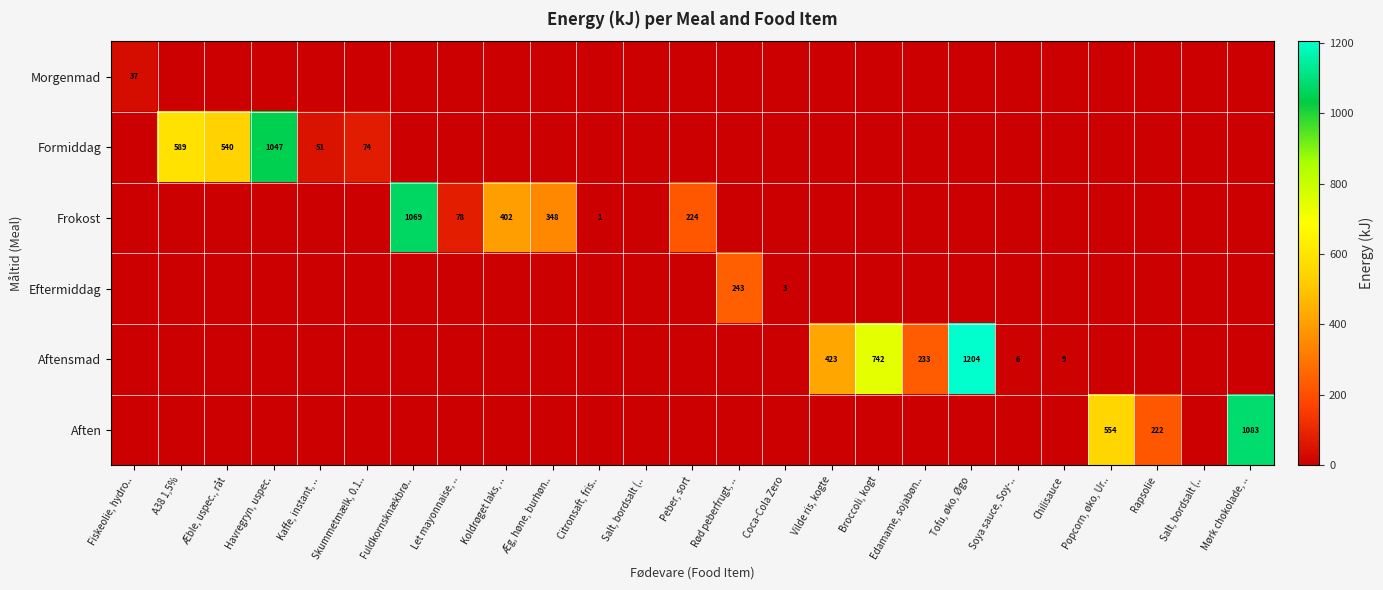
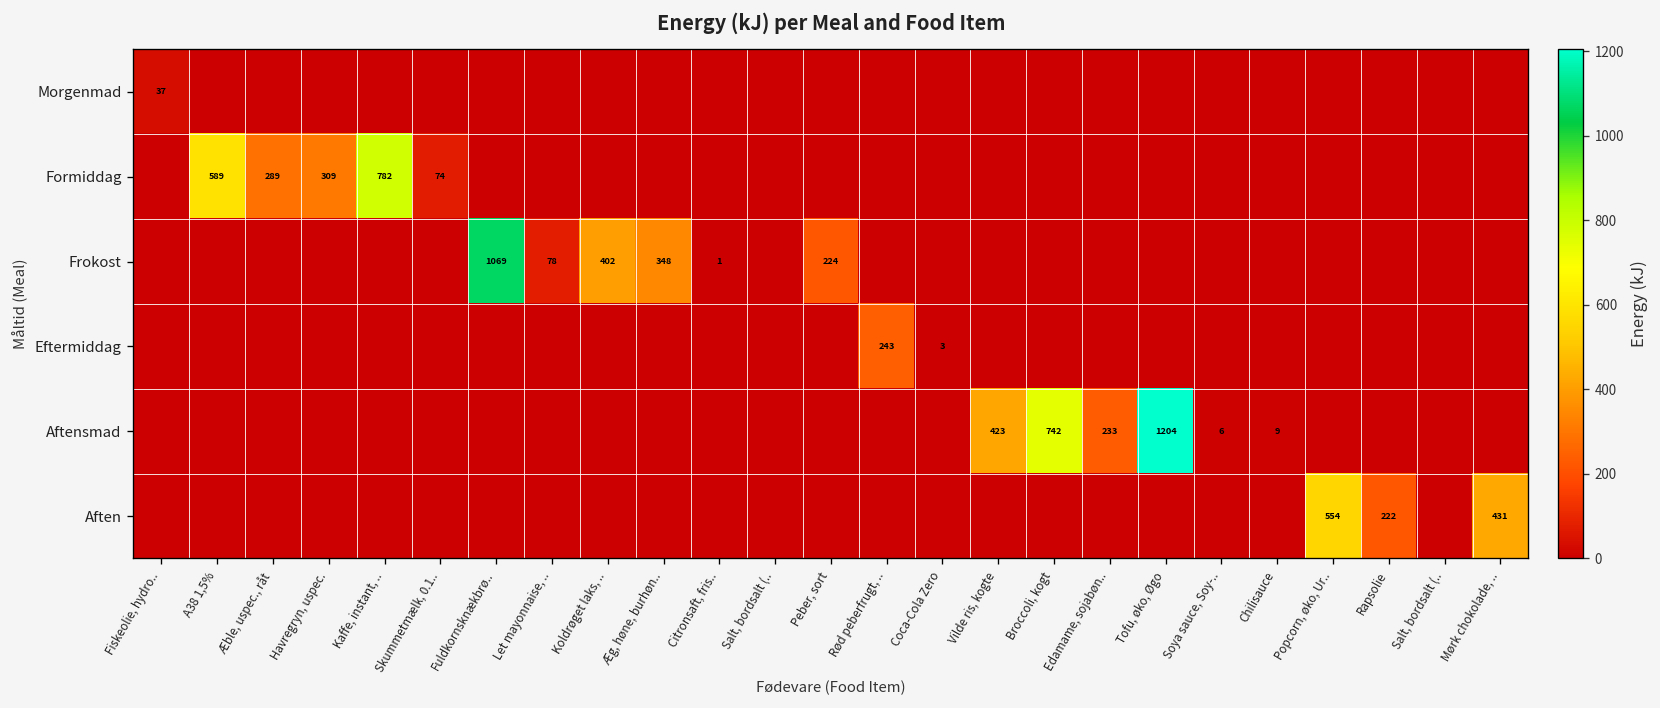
Formiddag, Æble, uspec., råt: 540 -> 289
Formiddag, Havregryn, uspec.: 1047 -> 309
Formiddag, Kaffe, instant, ..: 51 -> 782
Aften, Mørk chokolade, ..: 1083 -> 431
